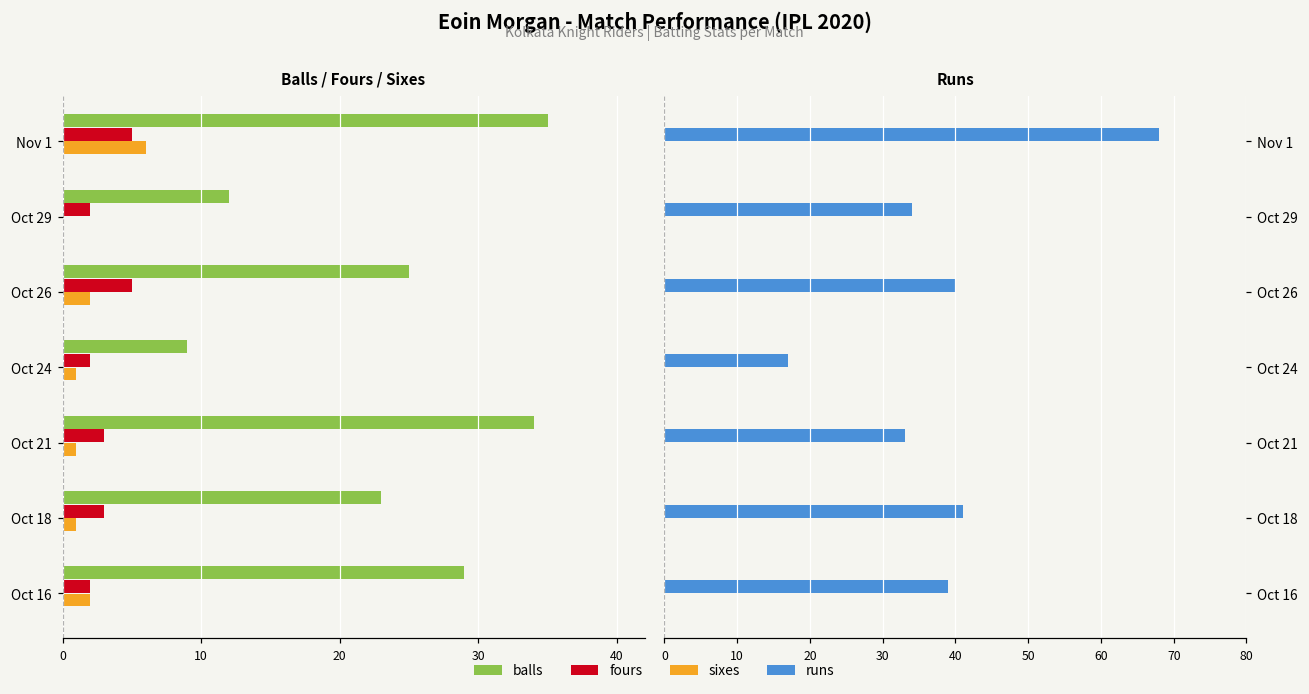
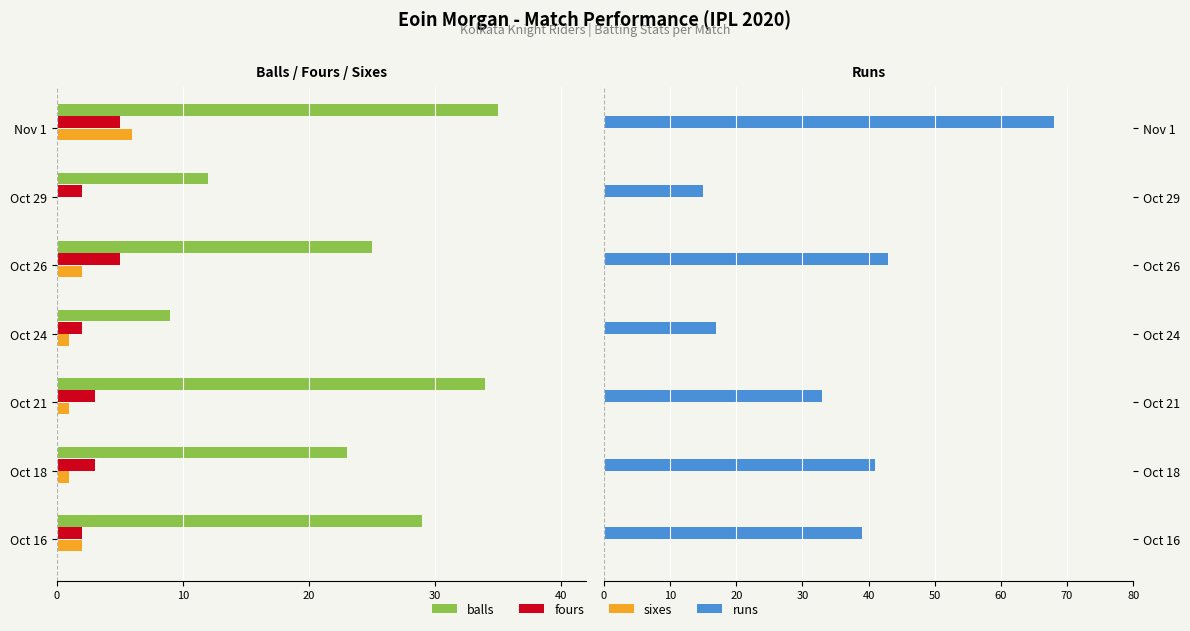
Runs, Oct 29: 34 -> 15
Runs, Oct 26: 40 -> 43
